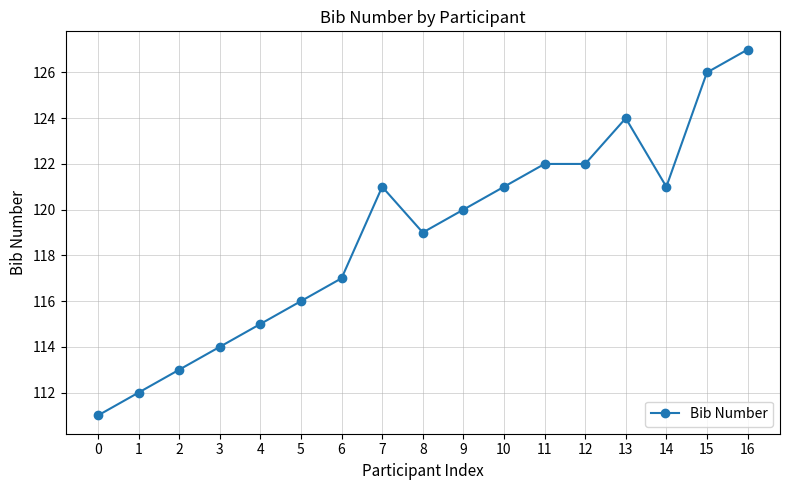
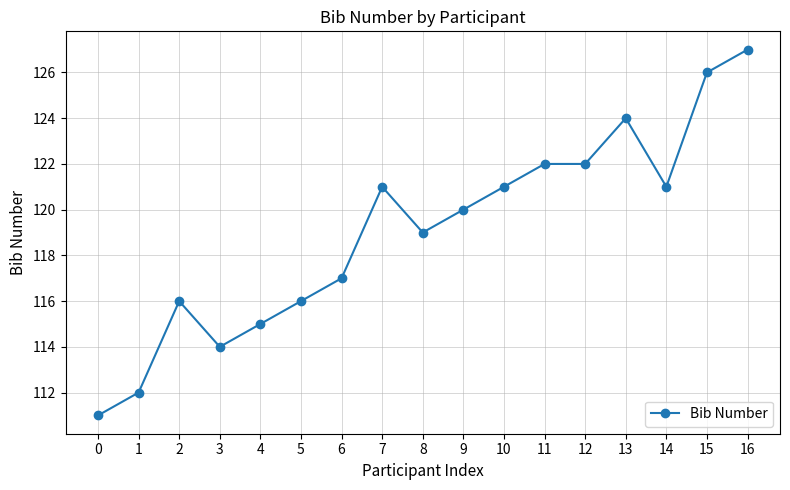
2: 113 -> 116
